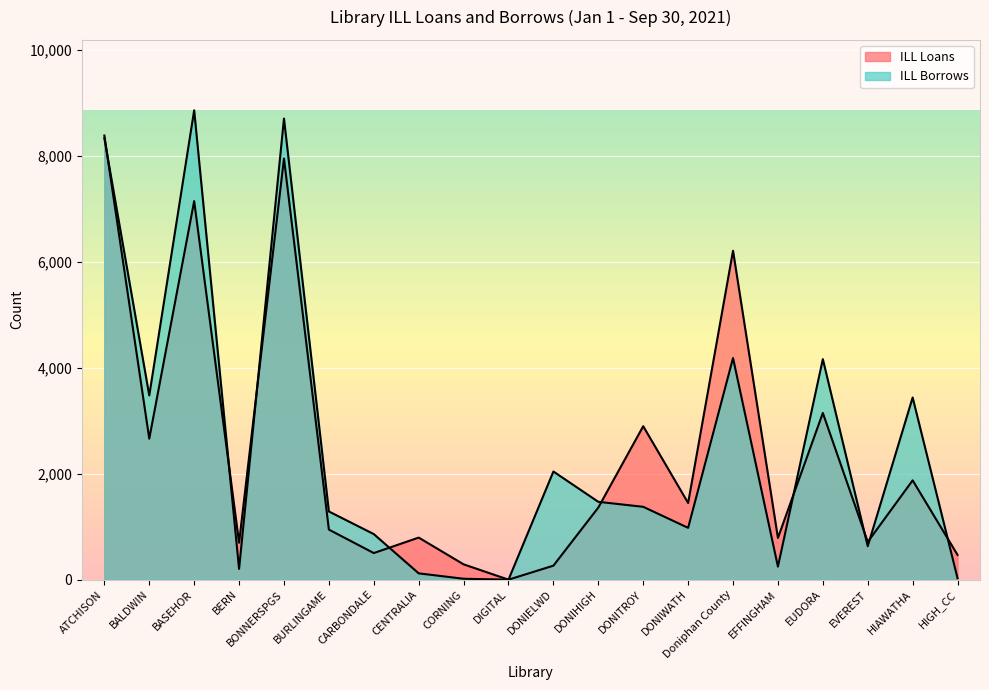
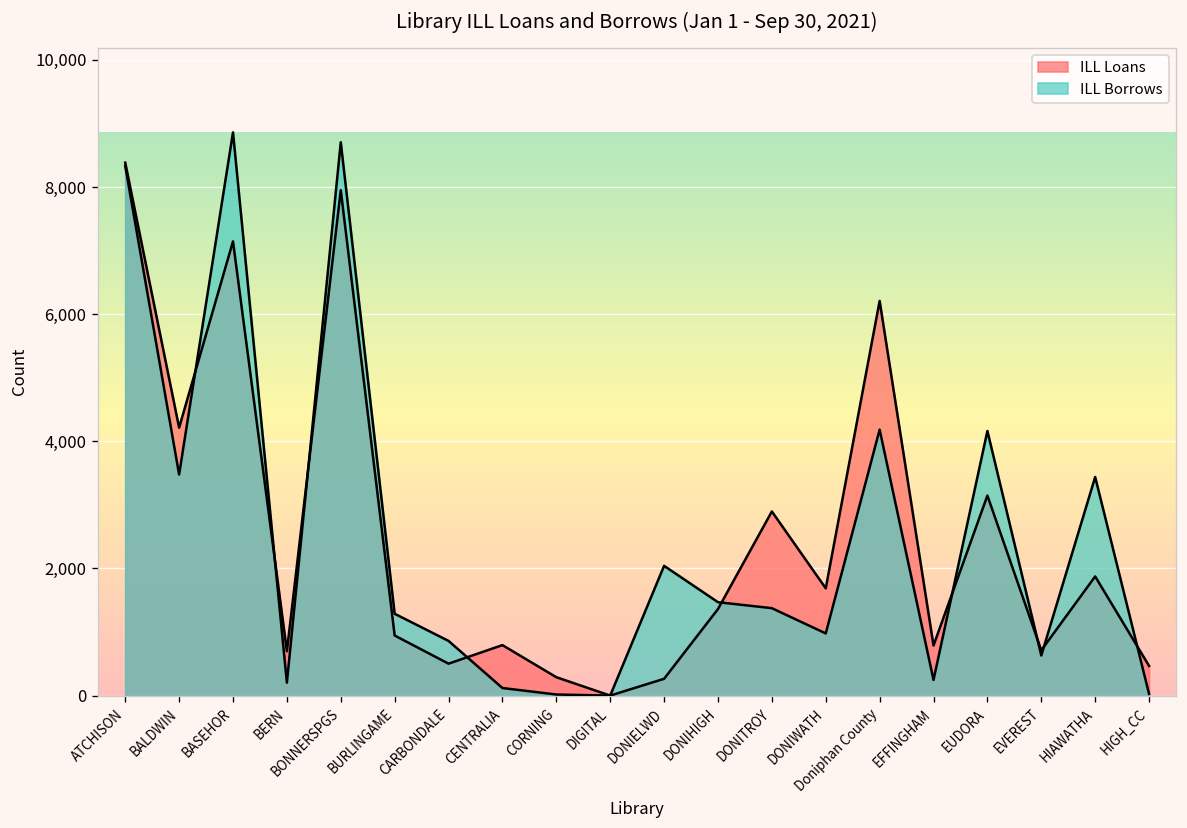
ILL Loans, BALDWIN: 2,700 -> 4,200
ILL Loans, DONIWATH: 1,400 -> 1,700
